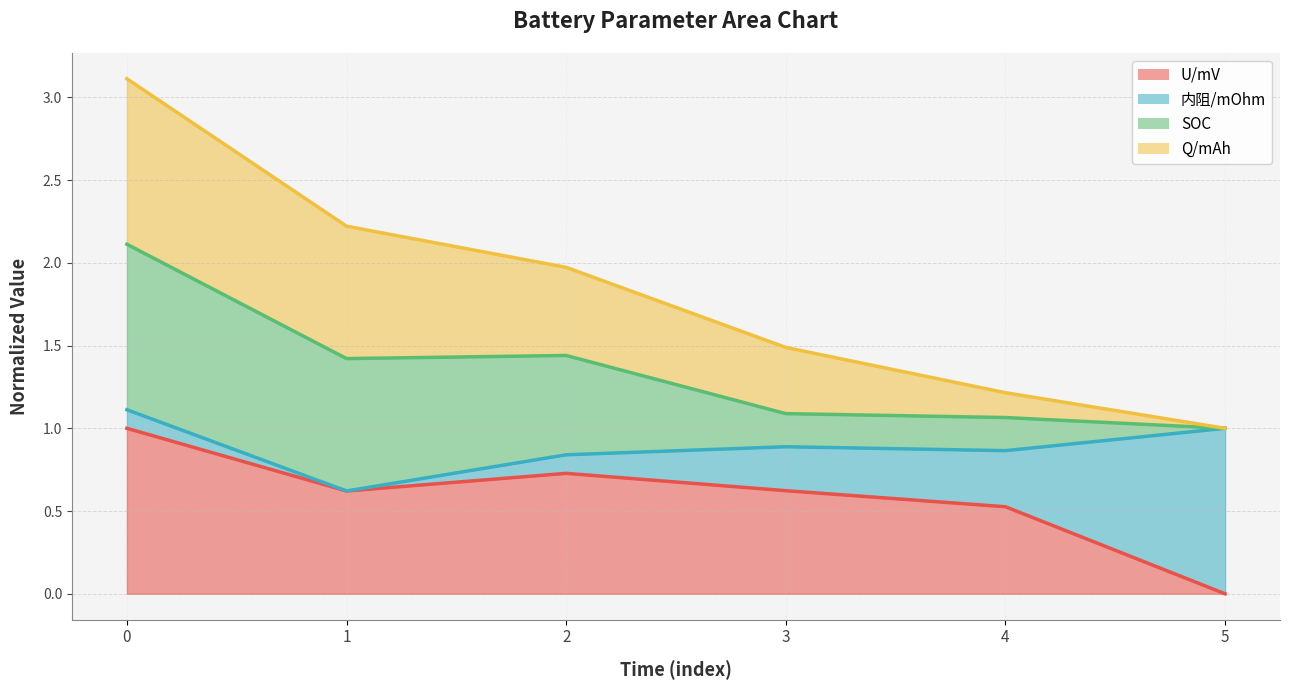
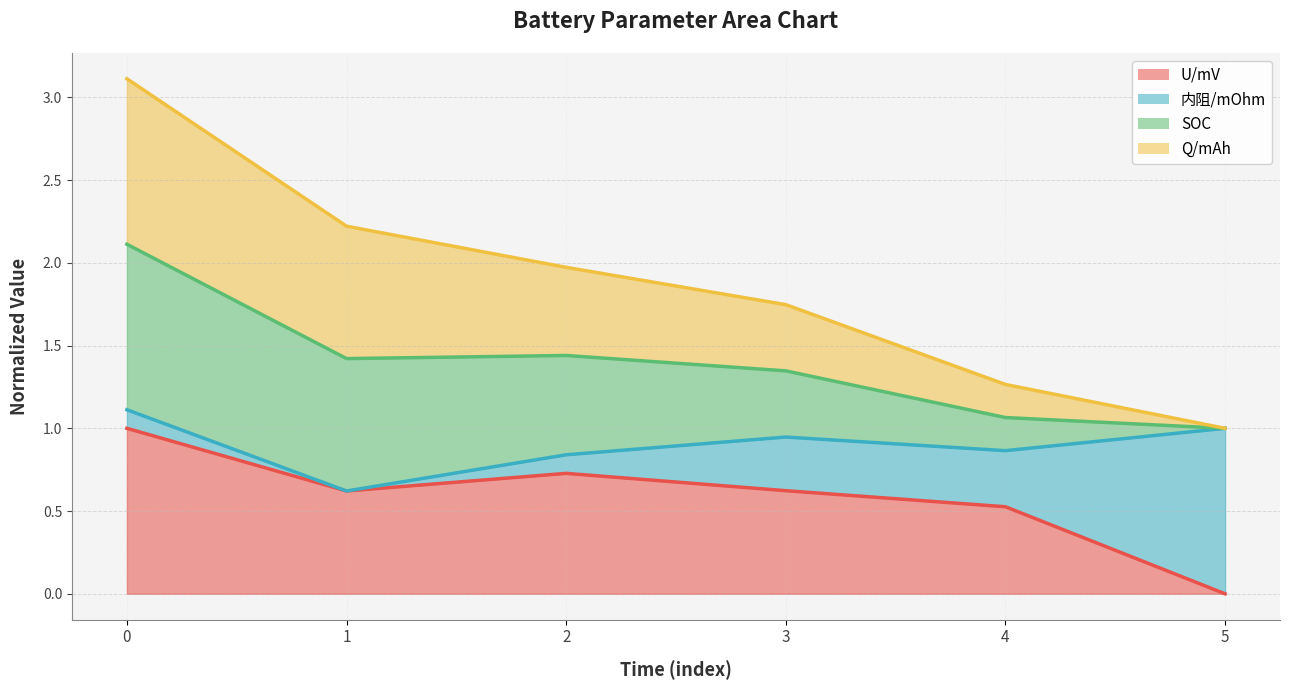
内阻/mOhm, 3: 0.27 -> 0.32
SOC, 3: 0.20 -> 0.40
Q/mAh, 4: 0.15 -> 0.20
